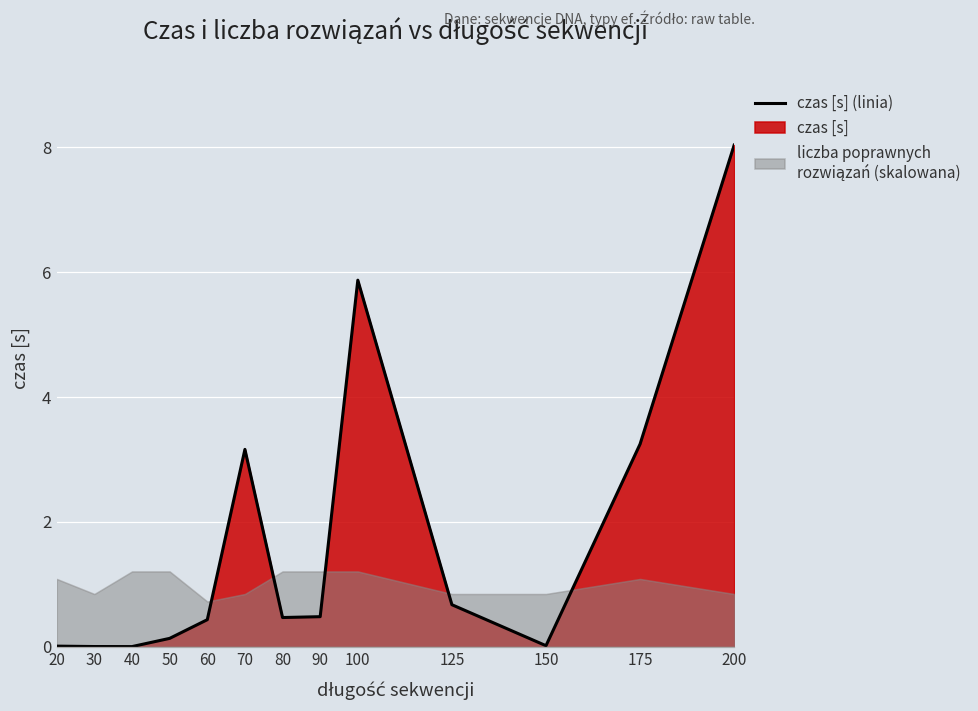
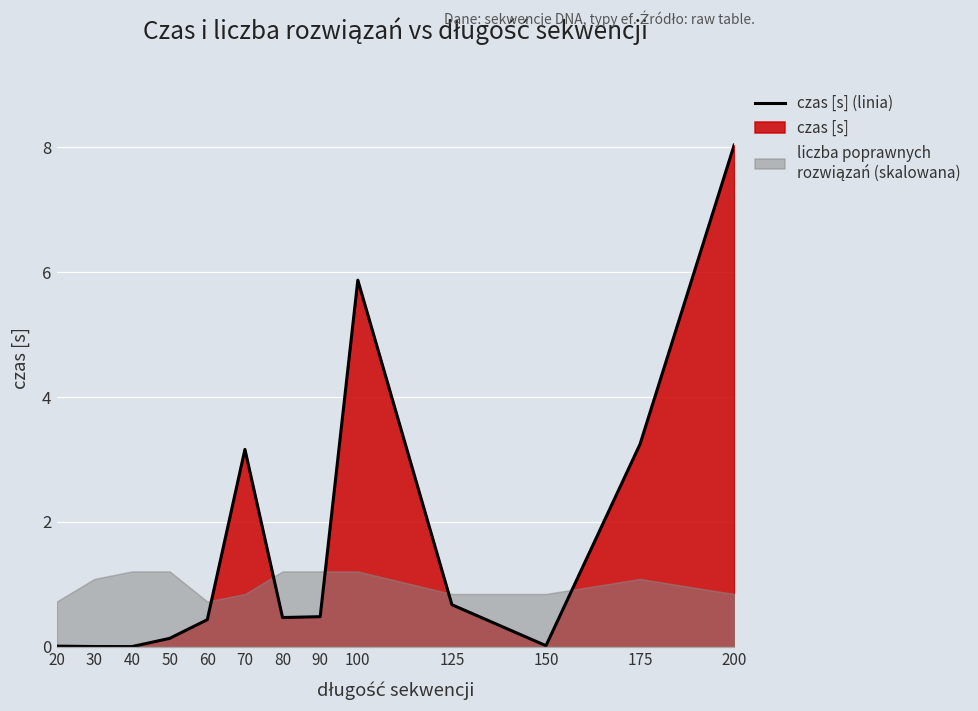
liczba poprawnych rozwiązań (skalowana), 20: 1.1 -> 0.7
liczba poprawnych rozwiązań (skalowana), 30: 0.8 -> 1.1
